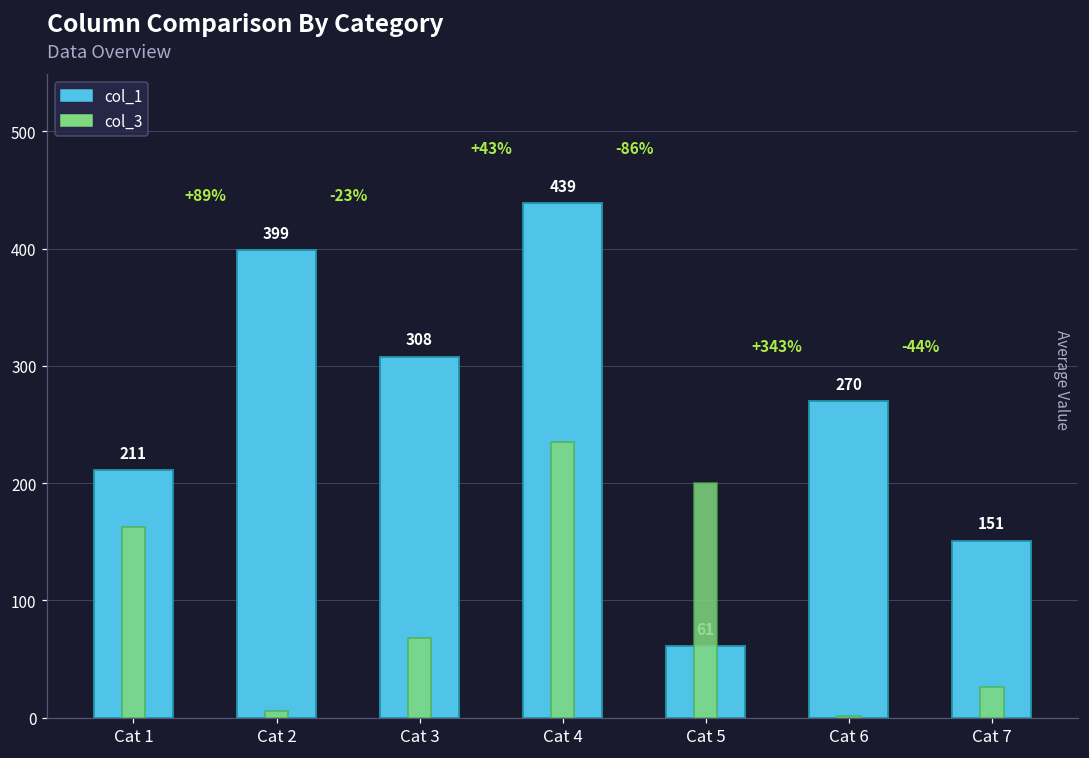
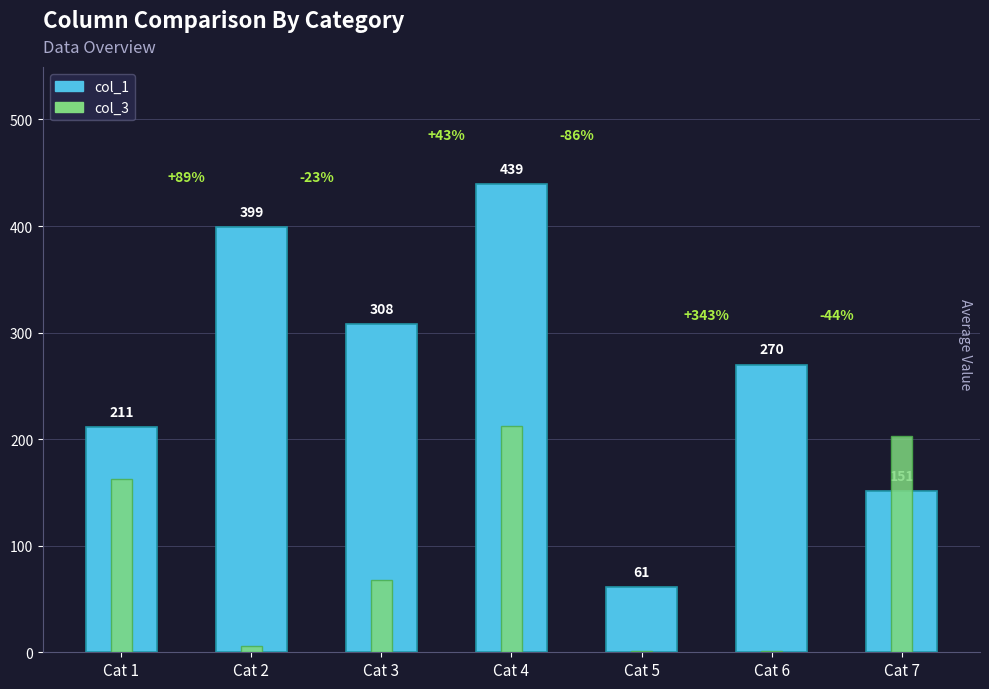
col_3, Cat 4: 235 -> 212
col_3, Cat 5: 200 -> 1
col_3, Cat 7: 26 -> 203
